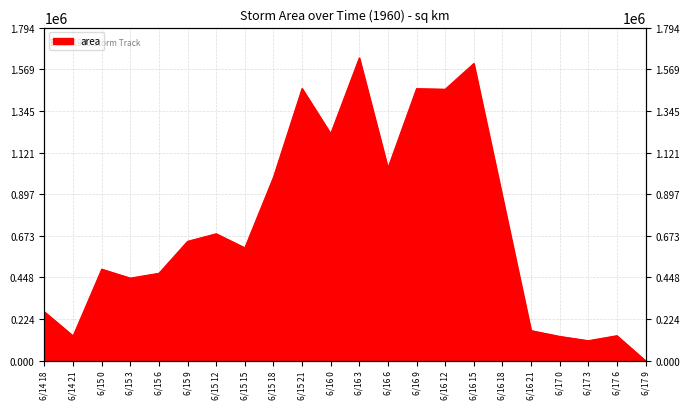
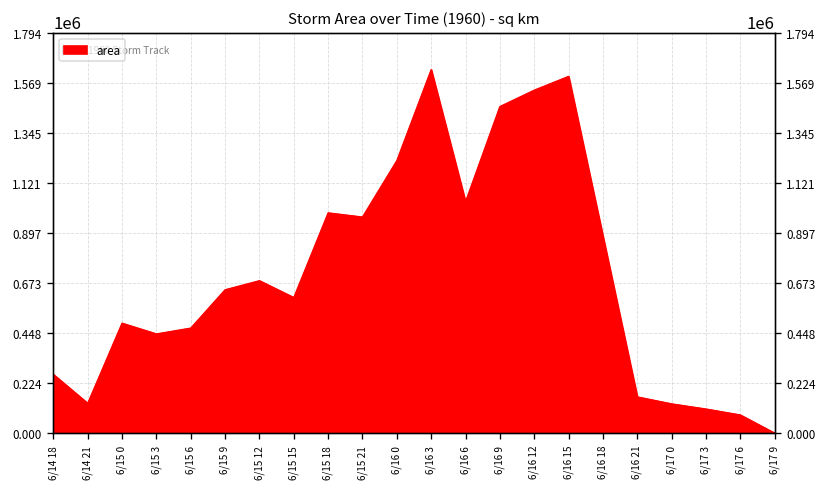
6/15 21: 1470000 -> 970000
6/16 12: 1460000 -> 1540000
6/17 6: 140000 -> 80000
